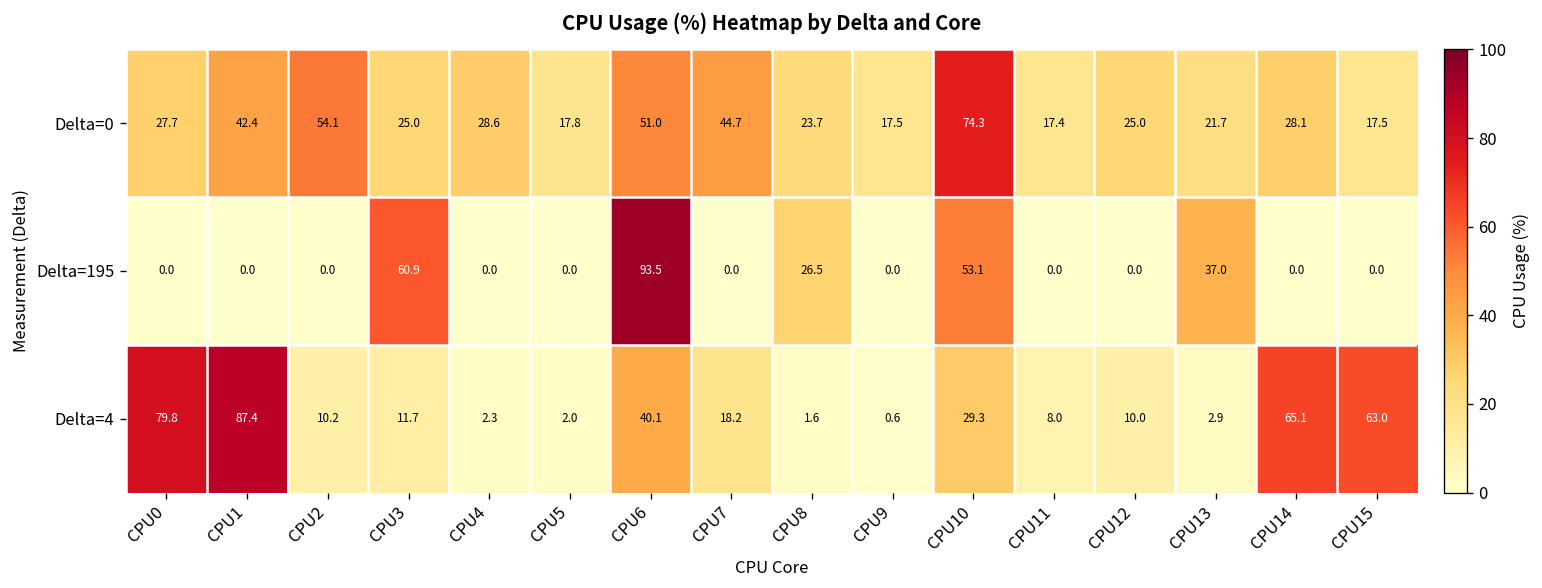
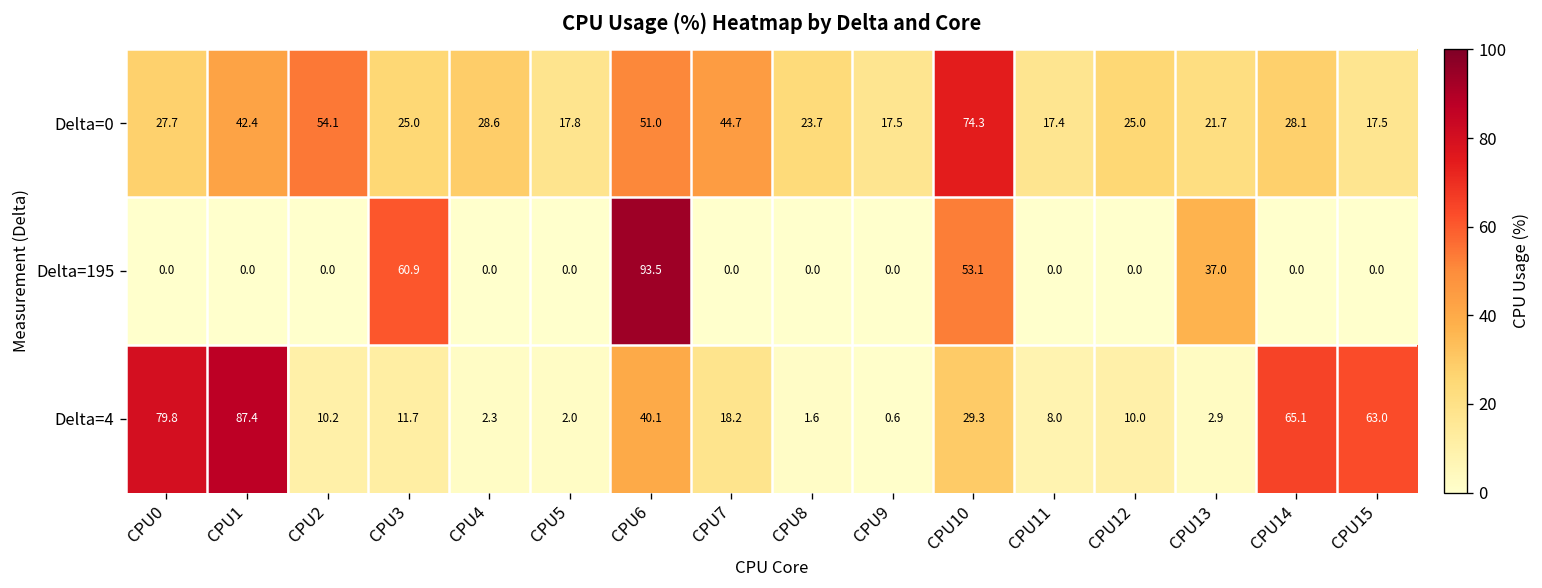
Delta=195, CPU8: 26.5 -> 0.0
